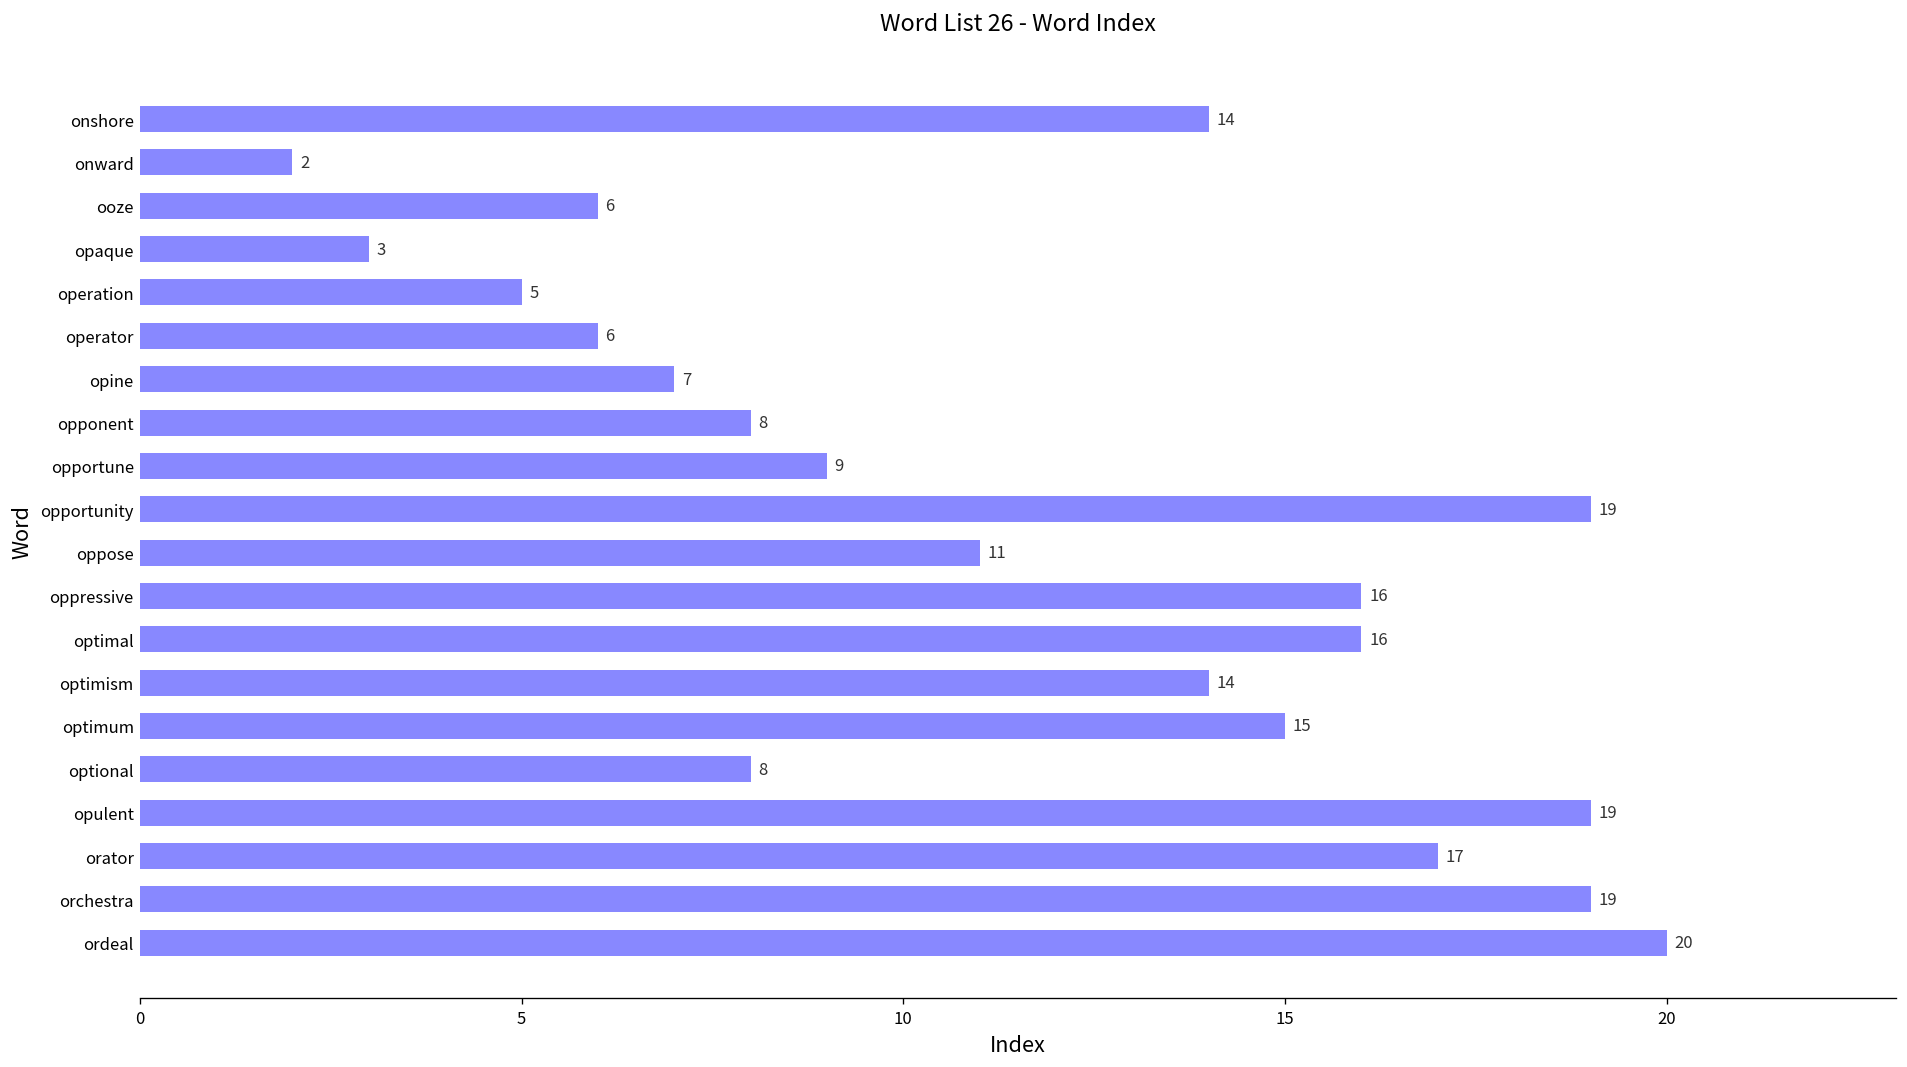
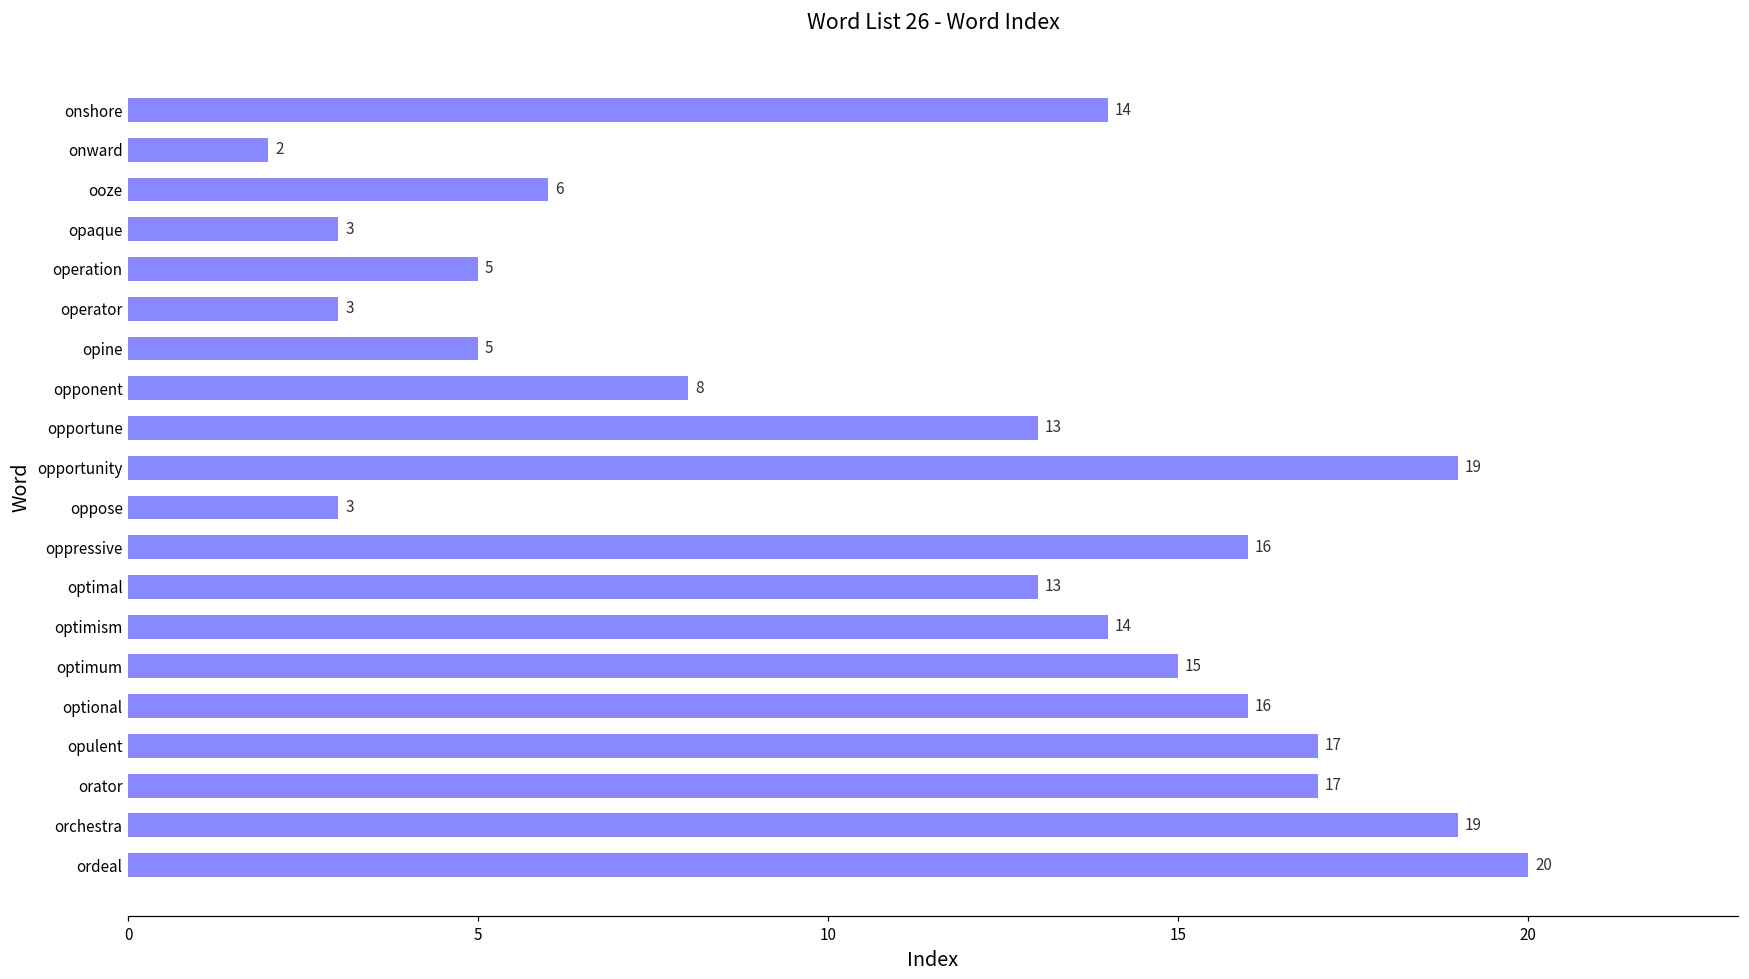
operator: 6 -> 3
opine: 7 -> 5
opportune: 9 -> 13
oppose: 11 -> 3
optimal: 16 -> 13
optional: 8 -> 16
opulent: 19 -> 17
